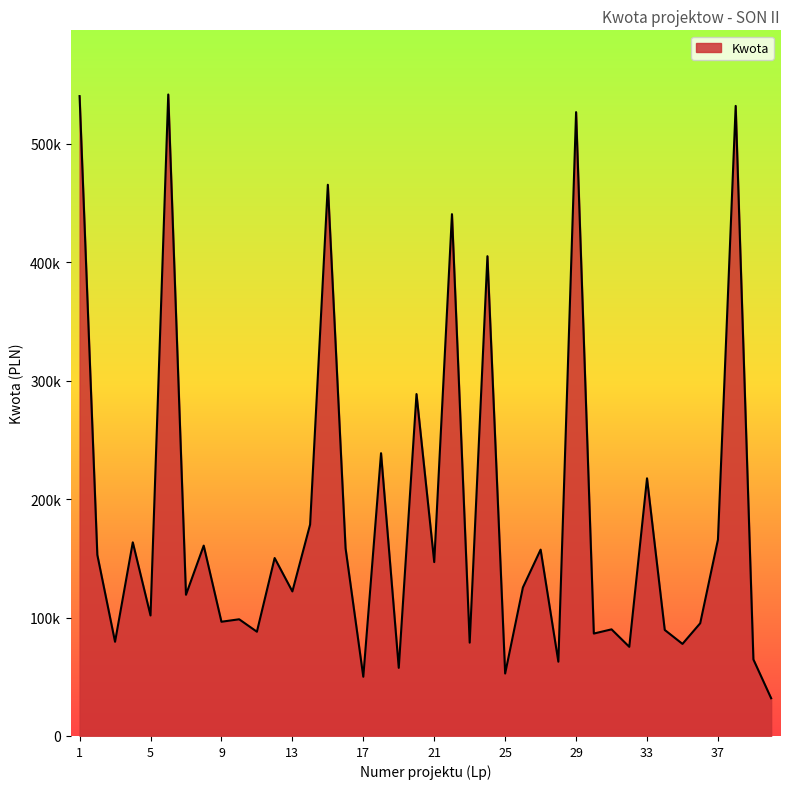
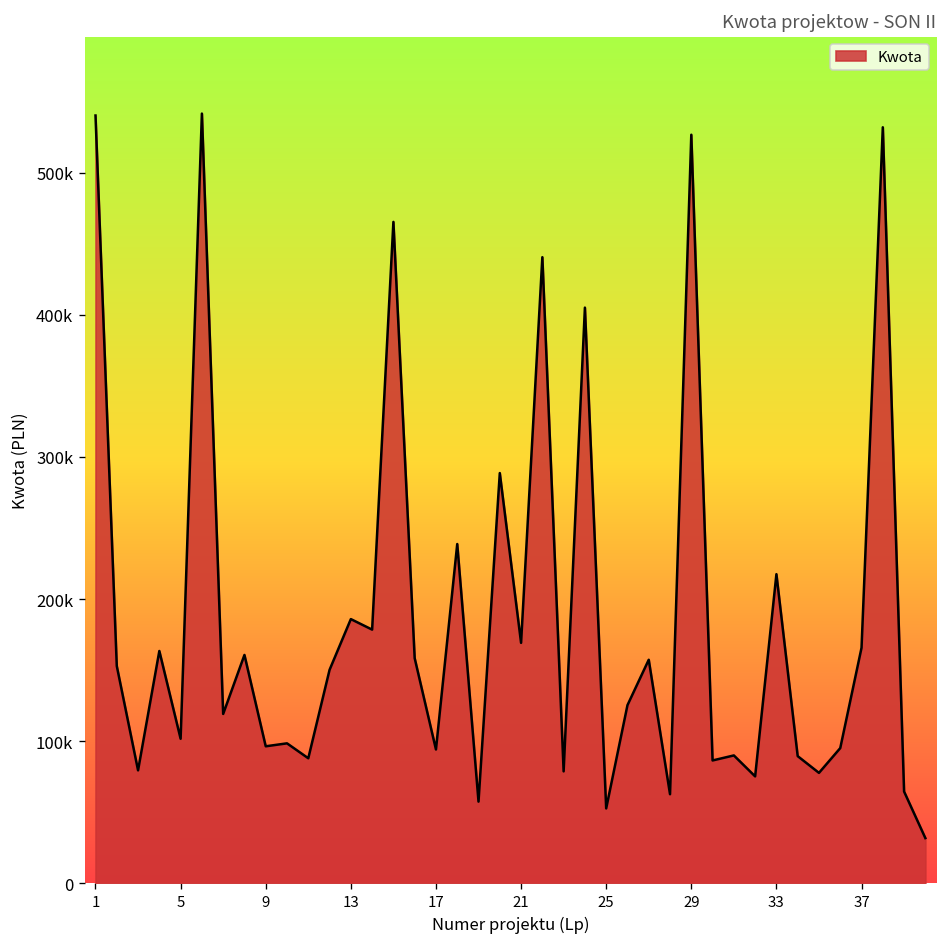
13: 122000 -> 186000
17: 50000 -> 94000
21: 147000 -> 169000
